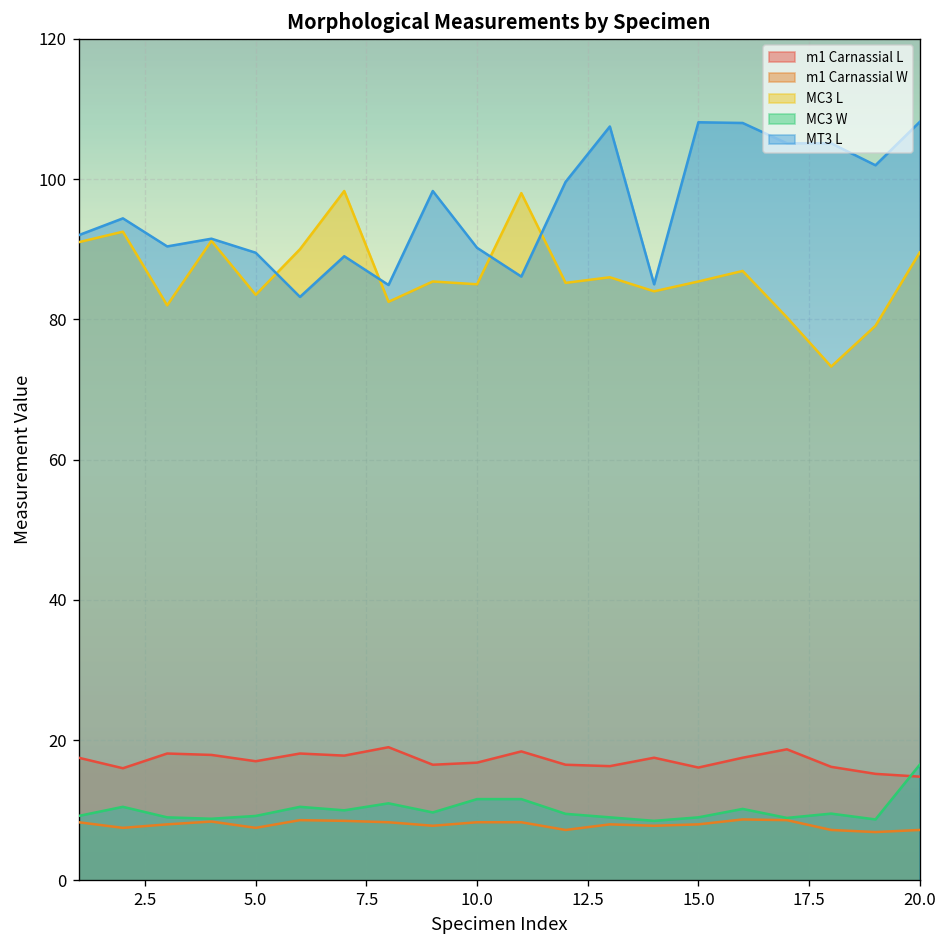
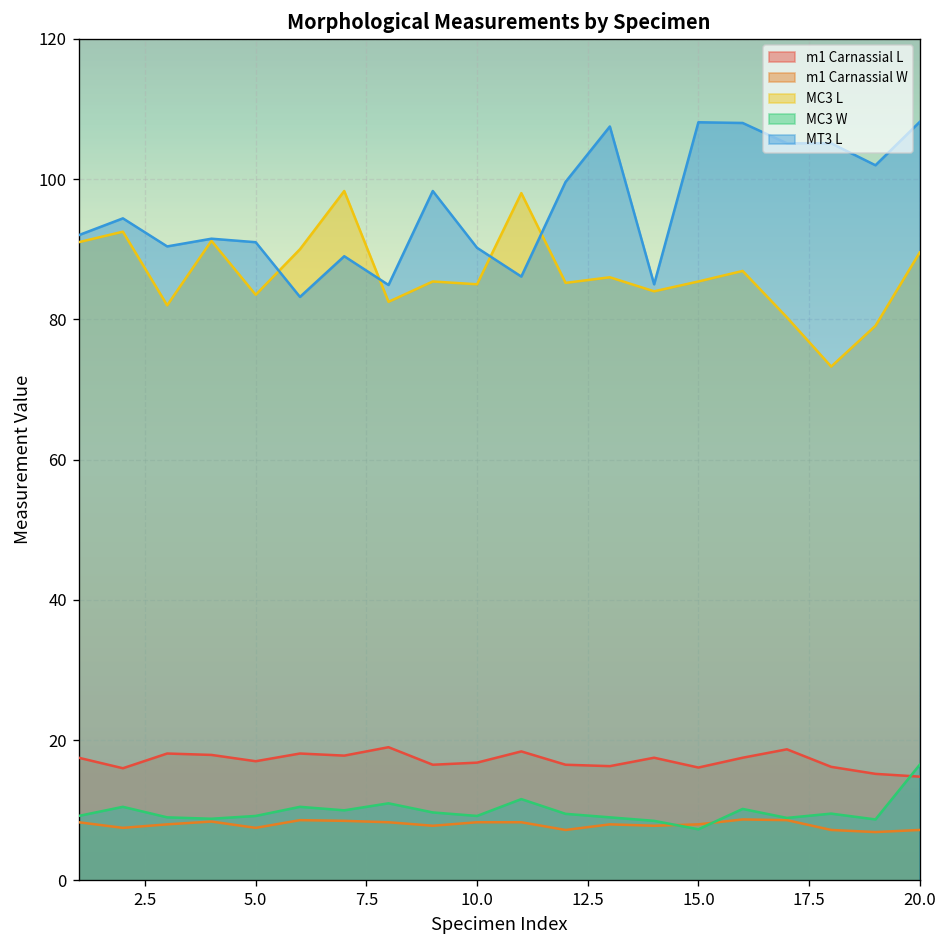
MT3 L, 5.0: 90 -> 91
MC3 W, 10.0: 12 -> 9
MC3 W, 15.0: 9 -> 7
